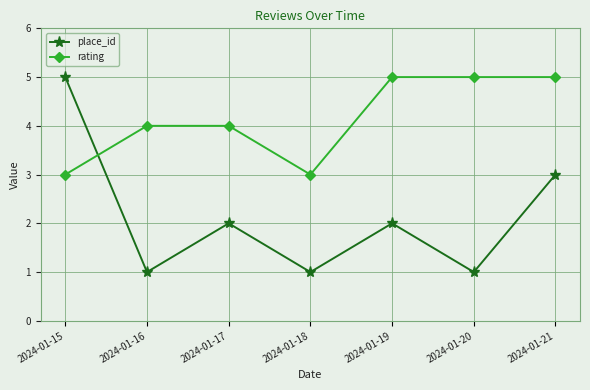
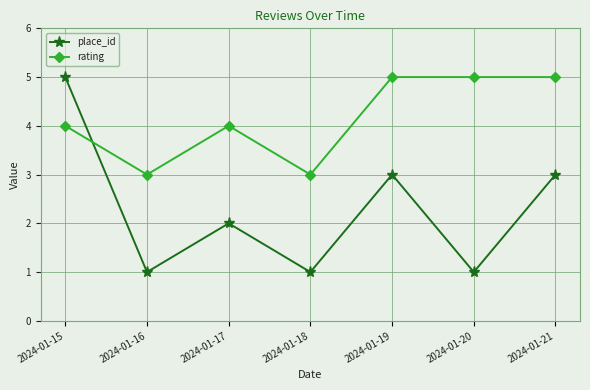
rating, 2024-01-15: 3 -> 4
rating, 2024-01-16: 4 -> 3
place_id, 2024-01-19: 2 -> 3
